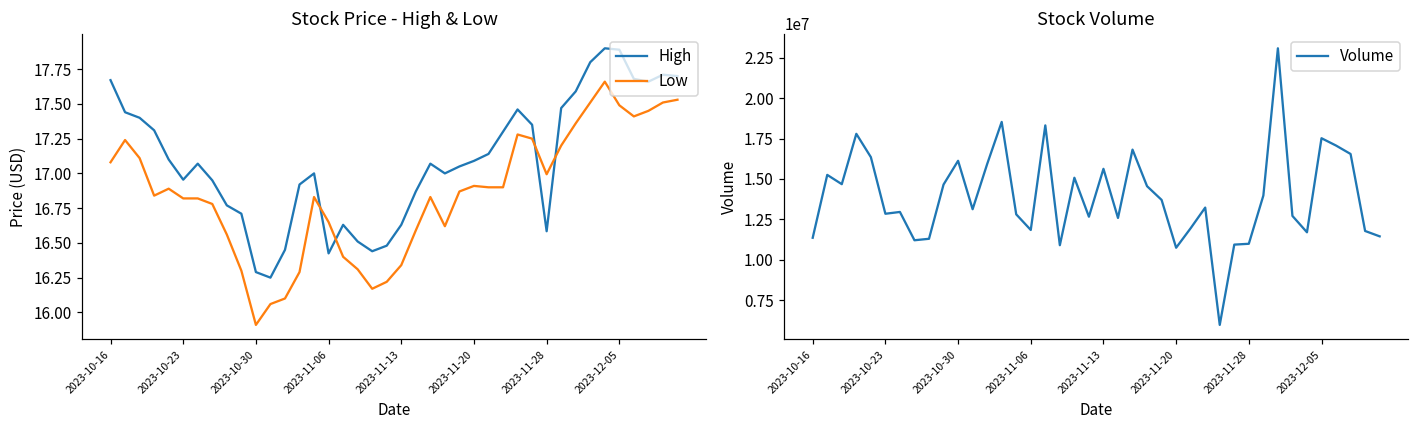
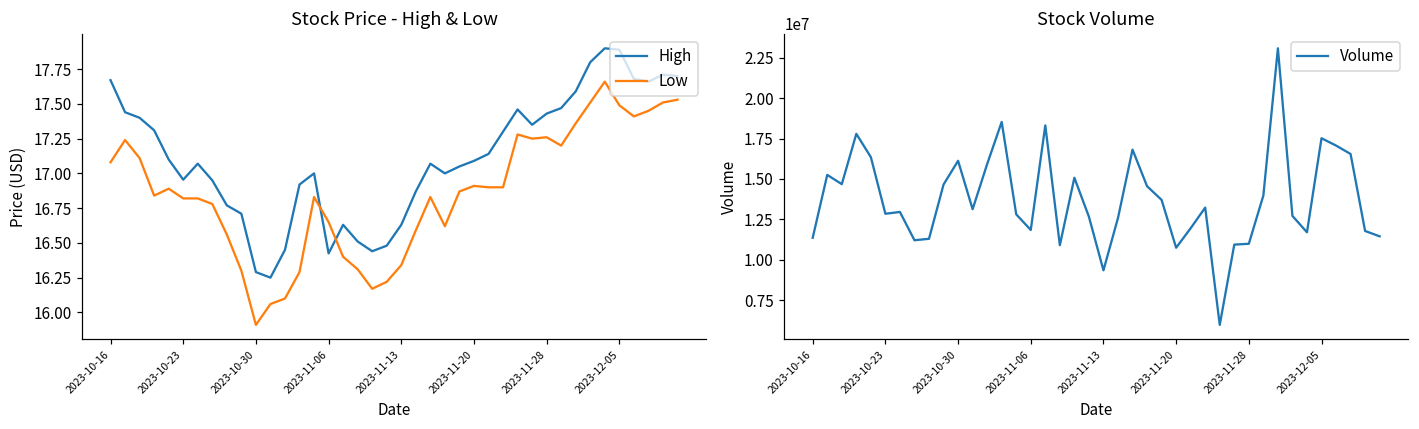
Stock Price - High & Low, High, 2023-11-28: 16.58 -> 17.43
Stock Price - High & Low, Low, 2023-11-28: 16.99 -> 17.26
Stock Volume, 2023-11-13: 15600000 -> 9400000
